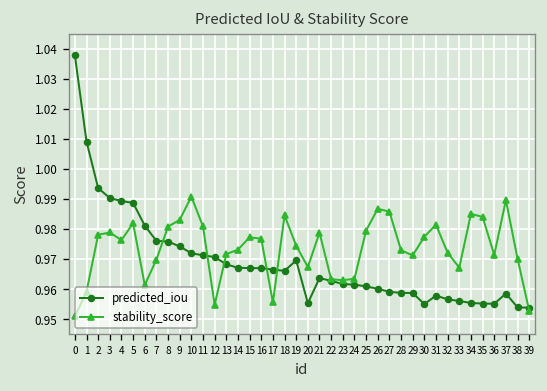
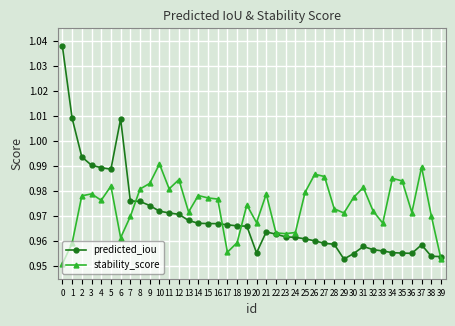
predicted_iou, 6: 0.981 -> 1.009
stability_score, 12: 0.955 -> 0.985
stability_score, 14: 0.973 -> 0.978
stability_score, 18: 0.985 -> 0.959
predicted_iou, 19: 0.970 -> 0.966
predicted_iou, 29: 0.959 -> 0.953
